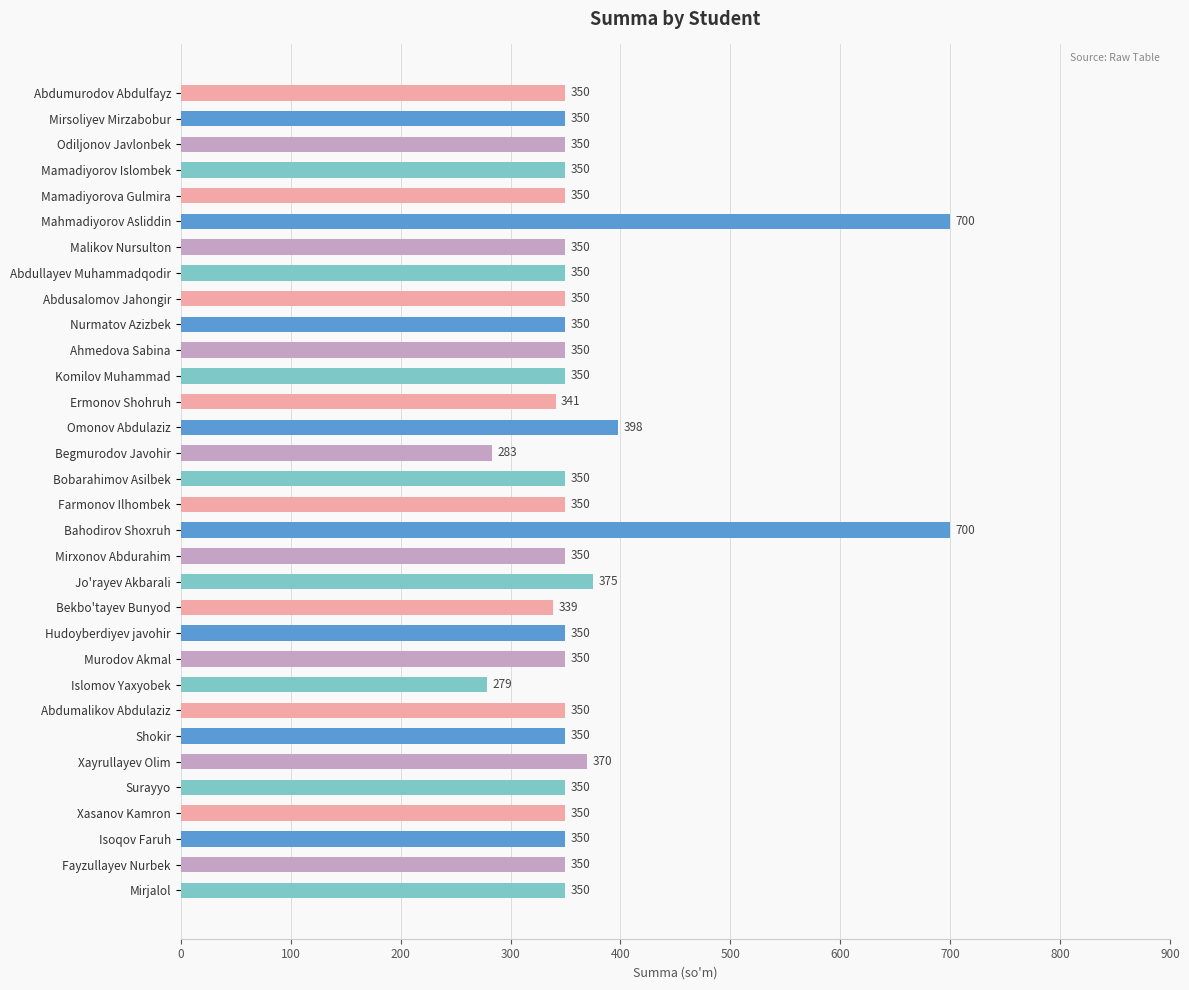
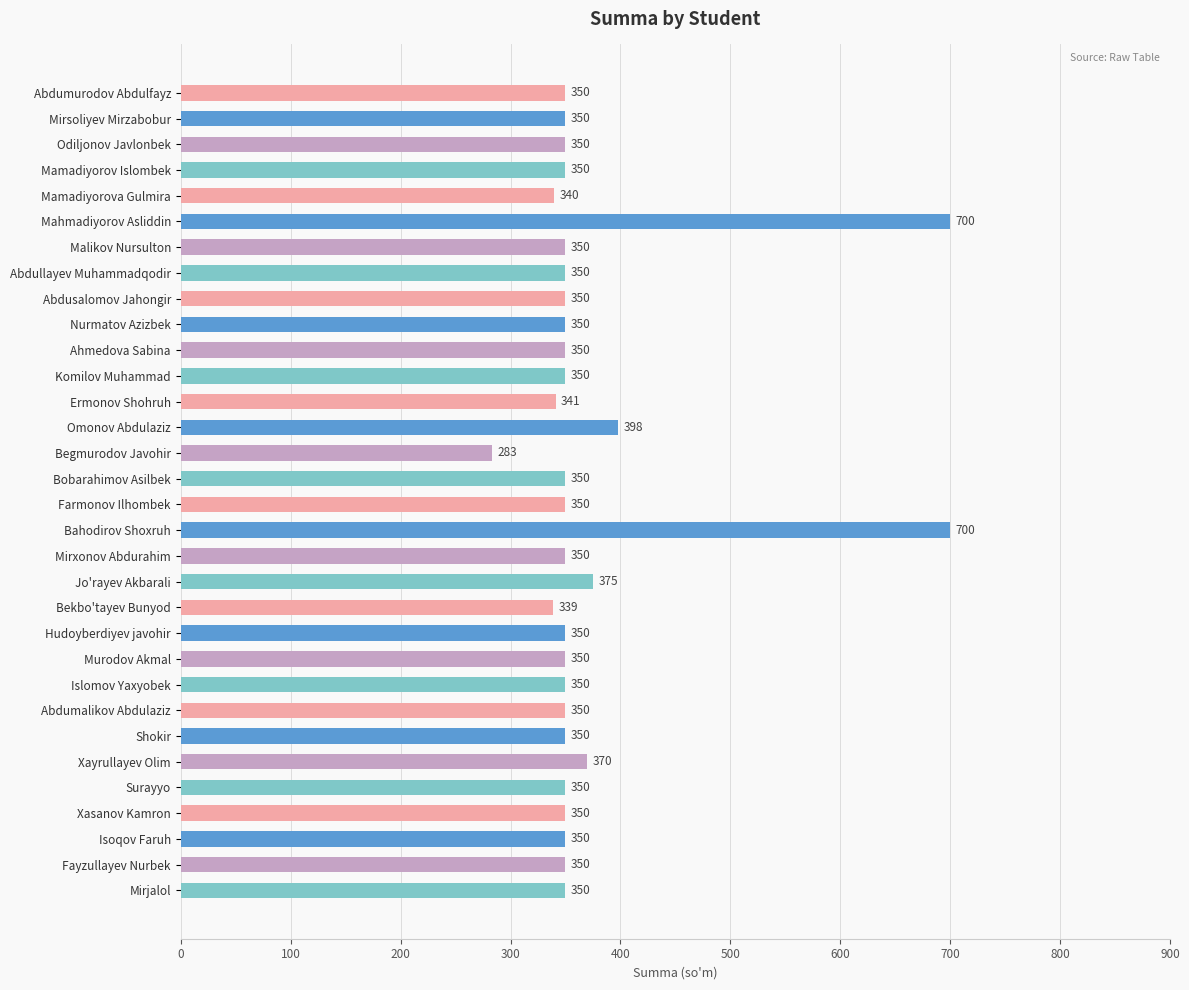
Mamadiyorova Gulmira: 350 -> 340
Islomov Yaxyobek: 279 -> 350
